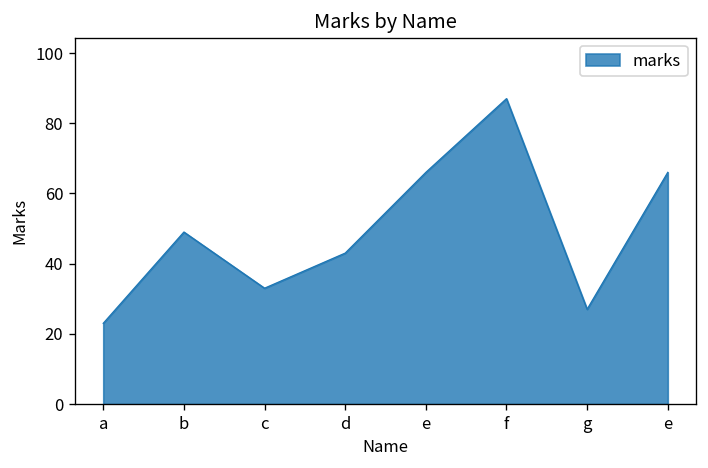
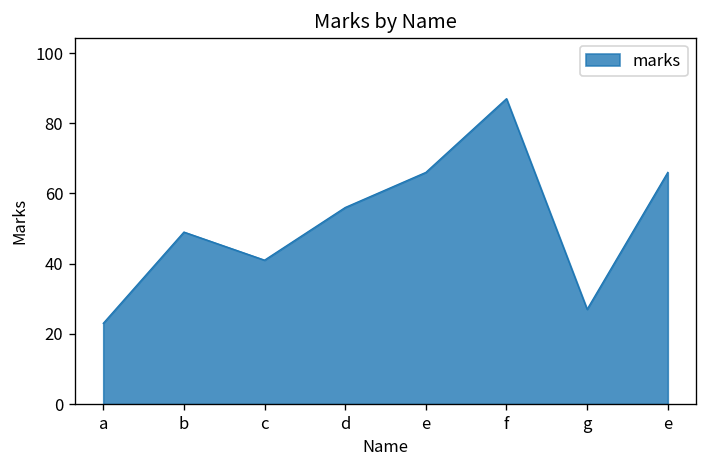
c: 33 -> 41
d: 43 -> 56
